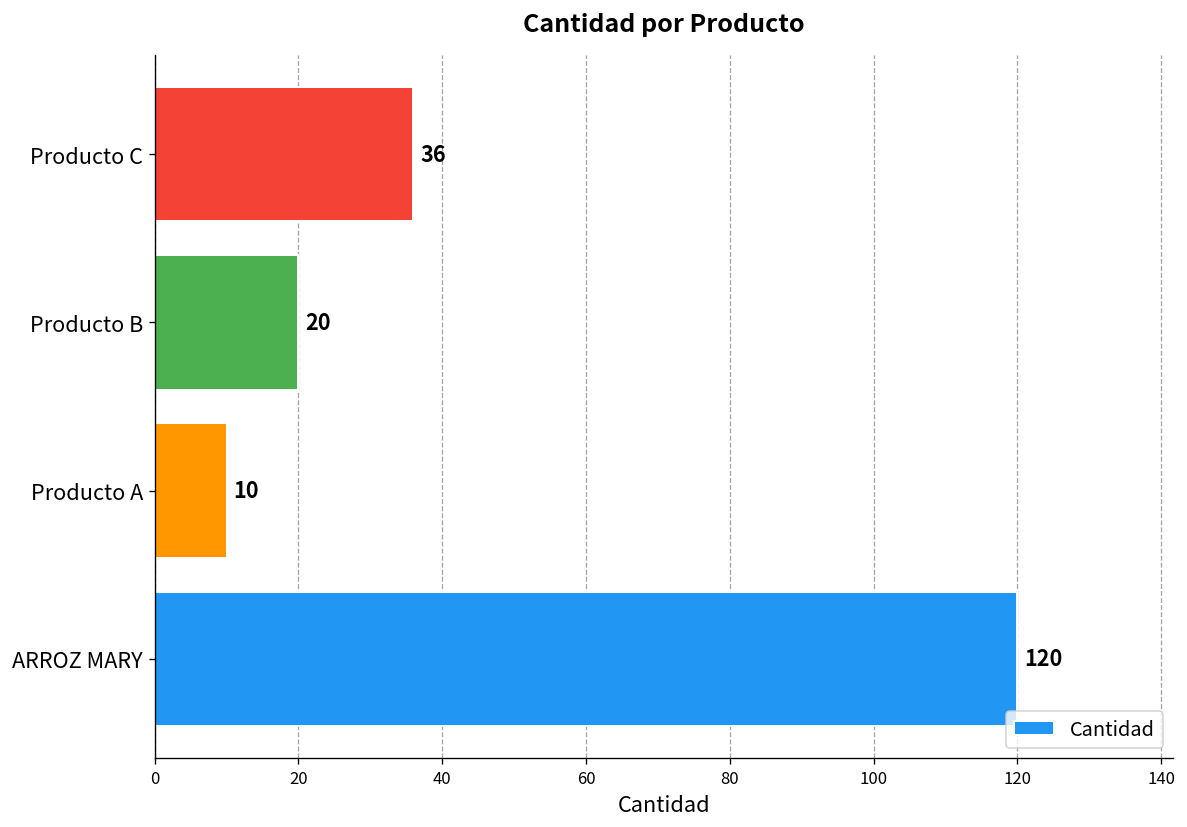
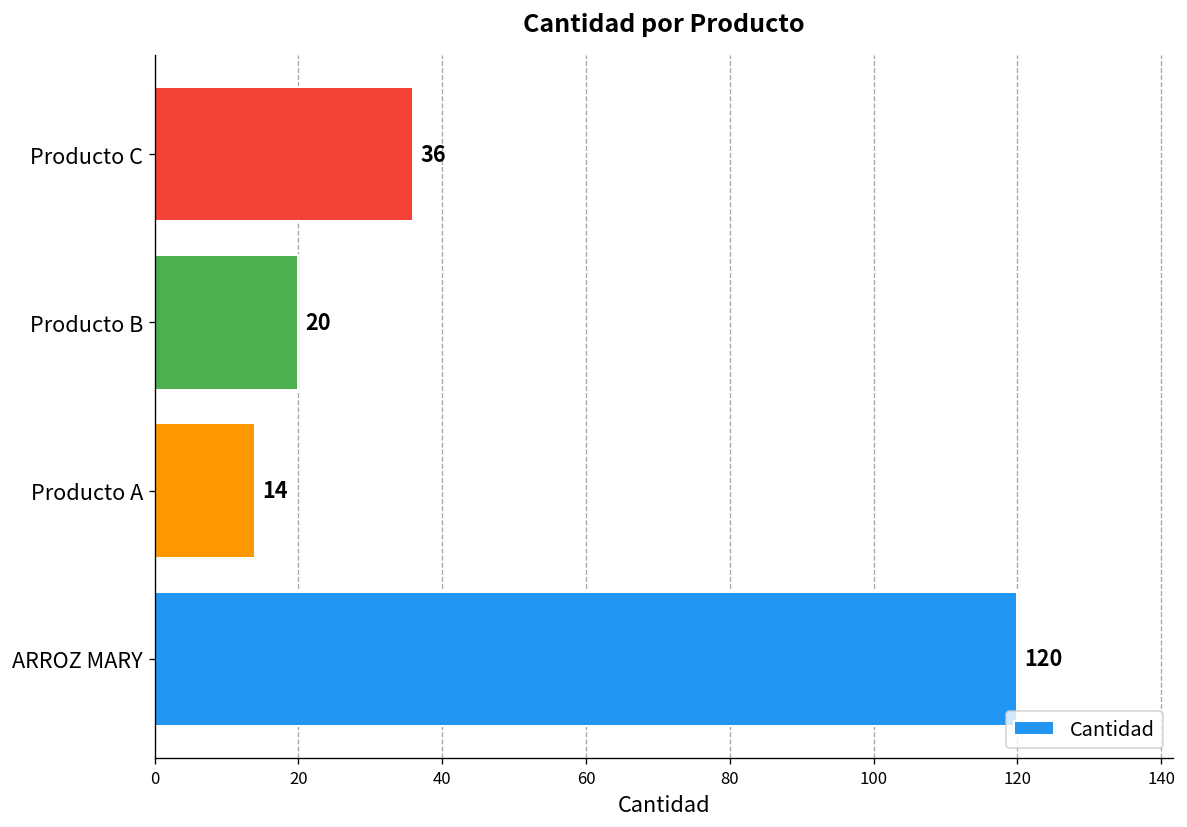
Producto A: 10 -> 14
